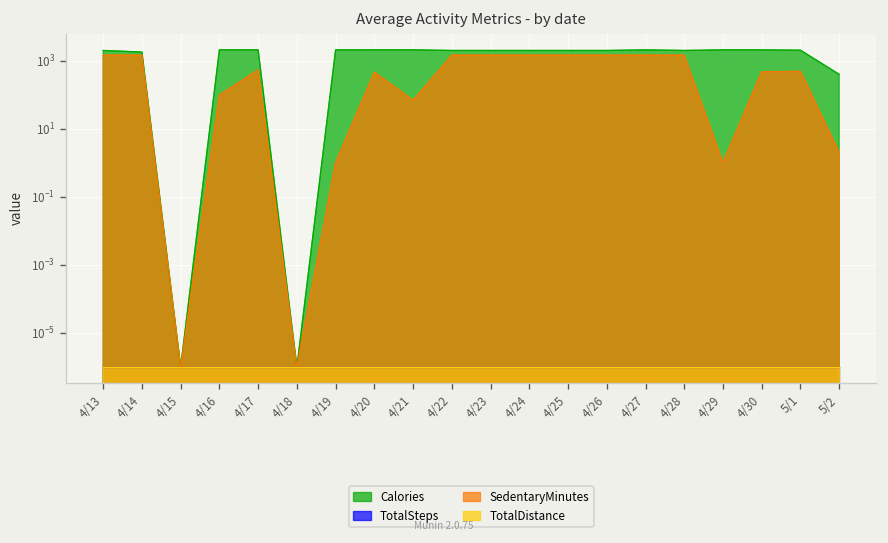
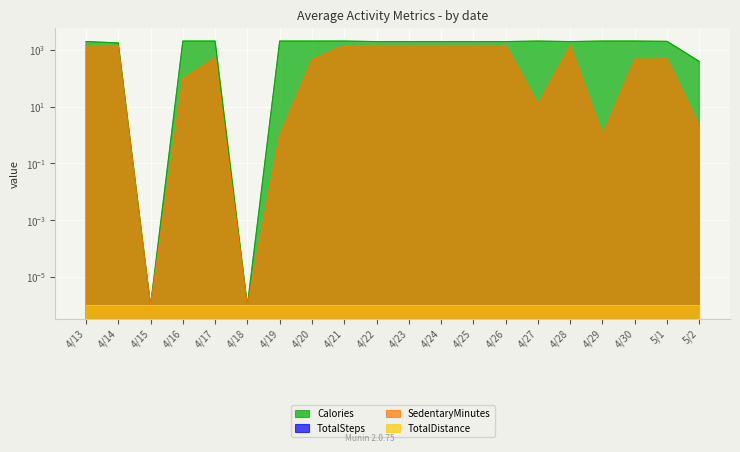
SedentaryMinutes, 4/21: 70 -> 1000
SedentaryMinutes, 4/27: 1000 -> 12
